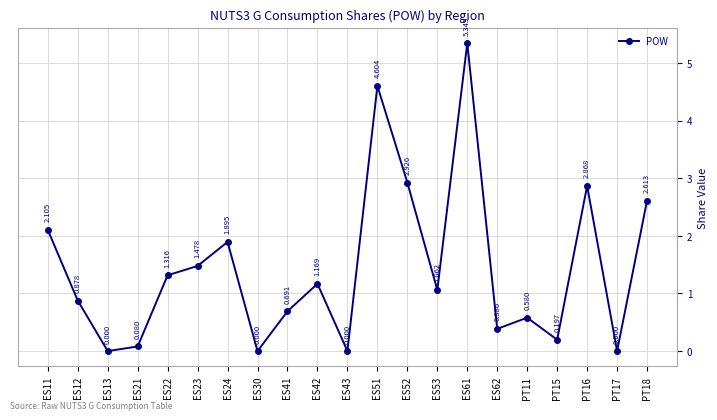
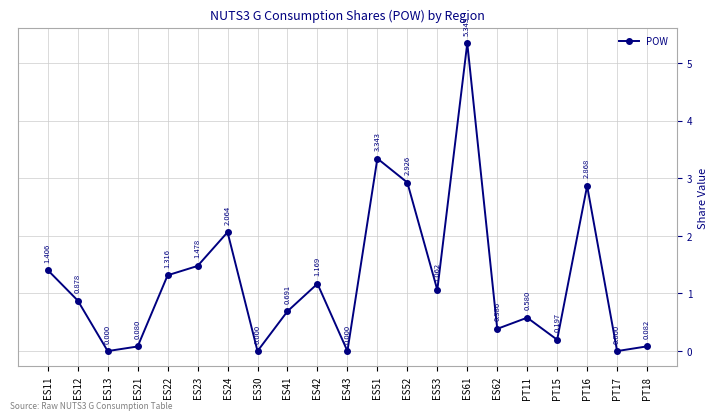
ES11: 2.105 -> 1.406
ES24: 1.895 -> 2.064
ES51: 4.604 -> 3.343
PT18: 2.613 -> 0.082
